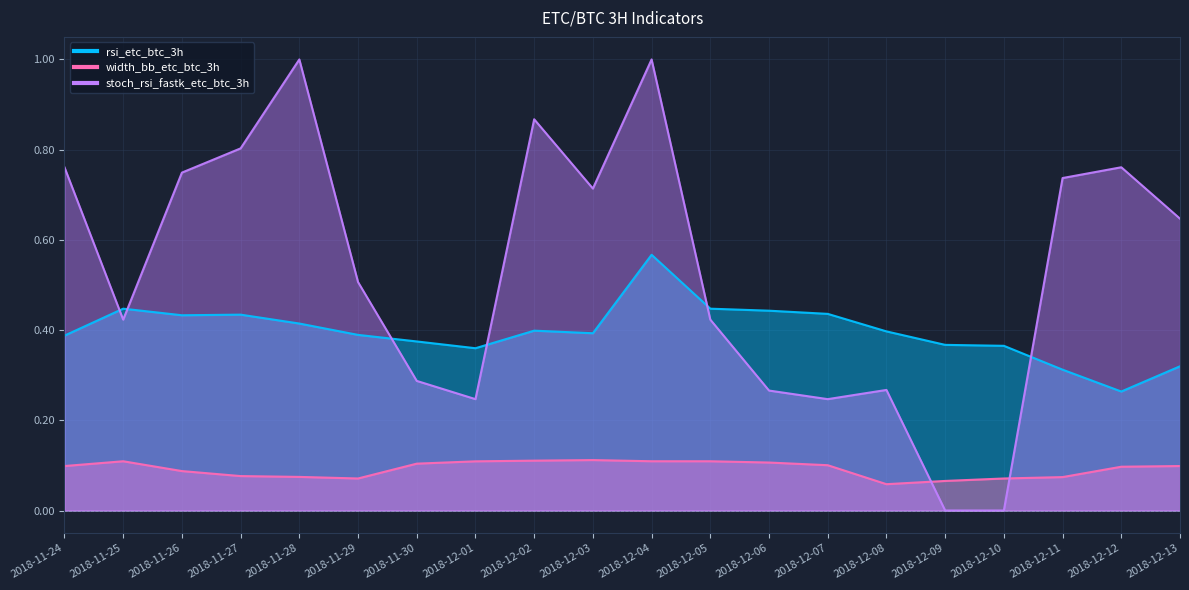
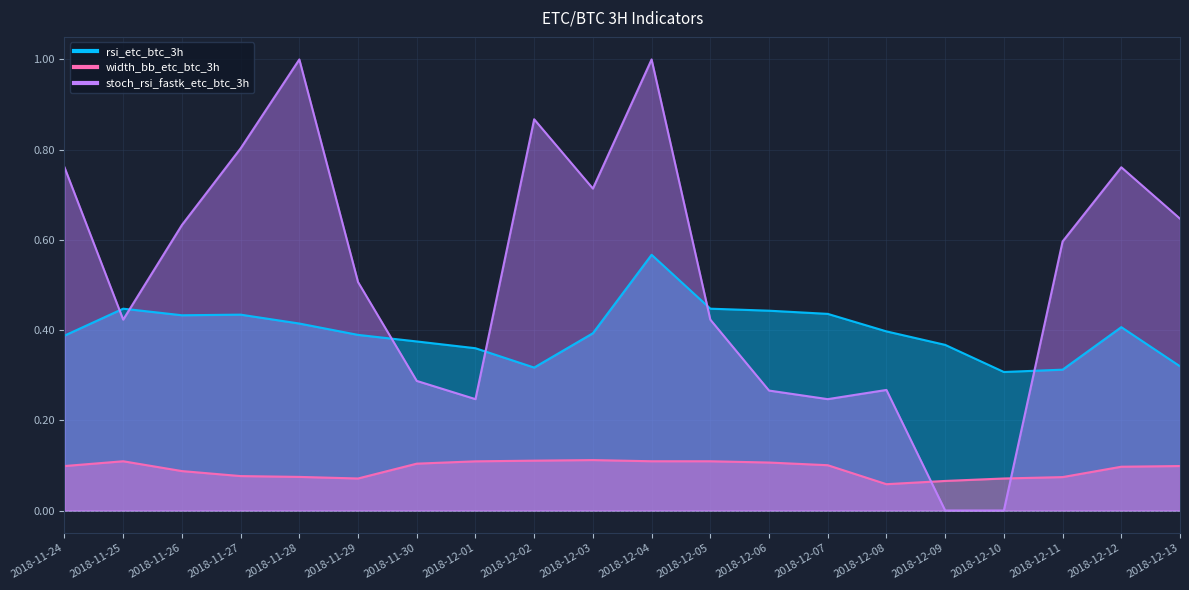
stoch_rsi_fastk_etc_btc_3h, 2018-11-26: 0.75 -> 0.63
rsi_etc_btc_3h, 2018-12-02: 0.40 -> 0.32
rsi_etc_btc_3h, 2018-12-10: 0.37 -> 0.31
stoch_rsi_fastk_etc_btc_3h, 2018-12-11: 0.74 -> 0.60
rsi_etc_btc_3h, 2018-12-12: 0.26 -> 0.41
